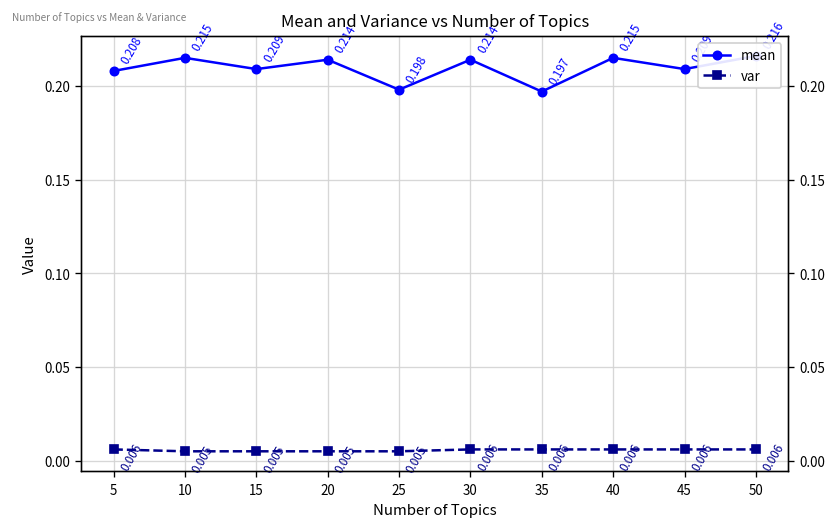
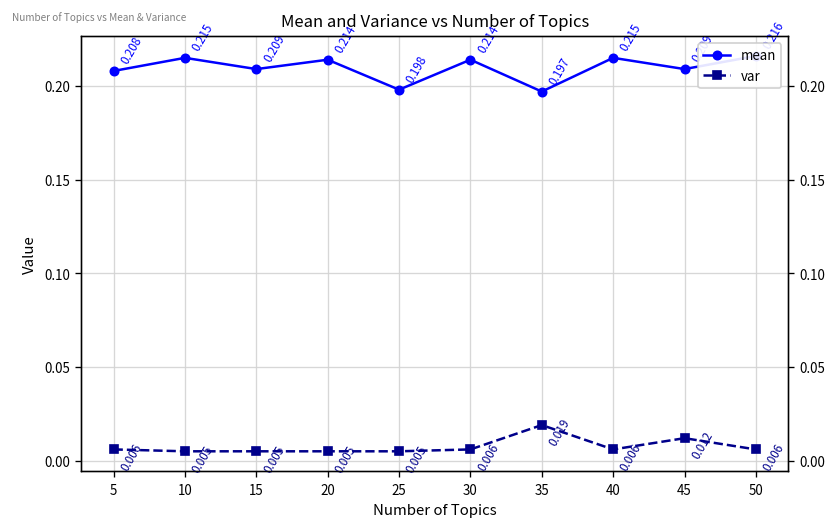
var, 35: 0.006 -> 0.019
var, 45: 0.006 -> 0.012
